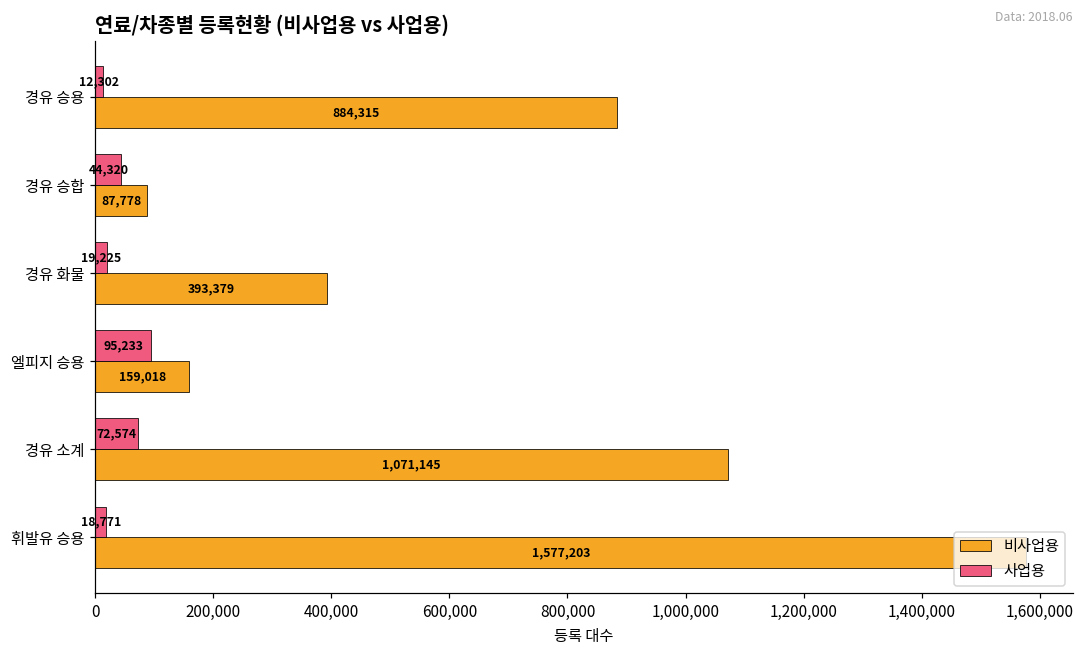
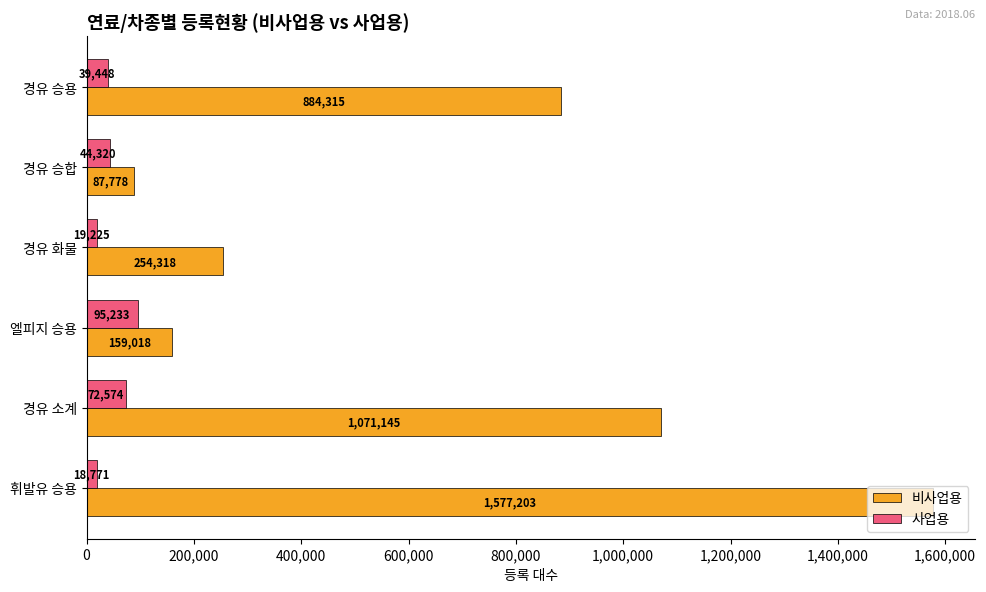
사업용, 경유 승용: 12,302 -> 39,448
비사업용, 경유 화물: 393,379 -> 254,318
